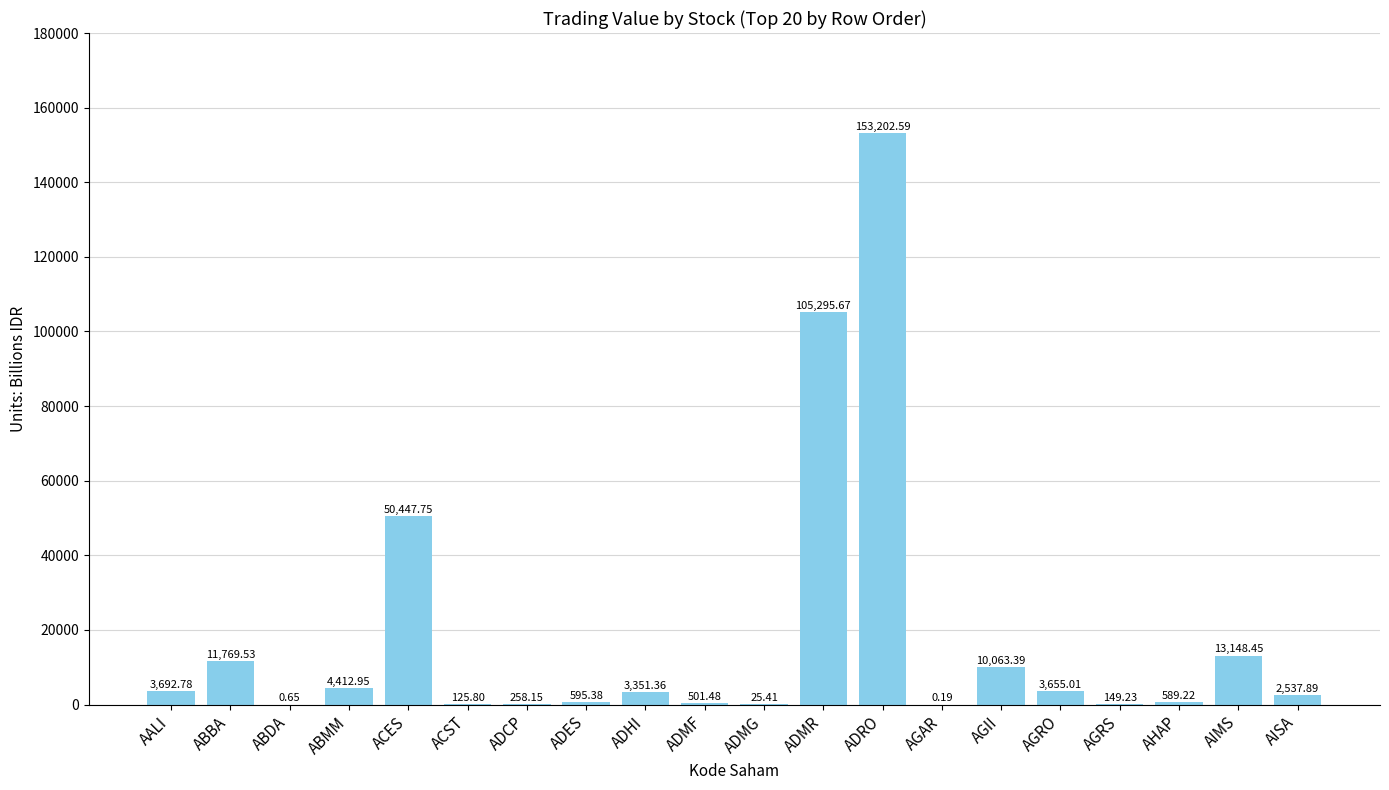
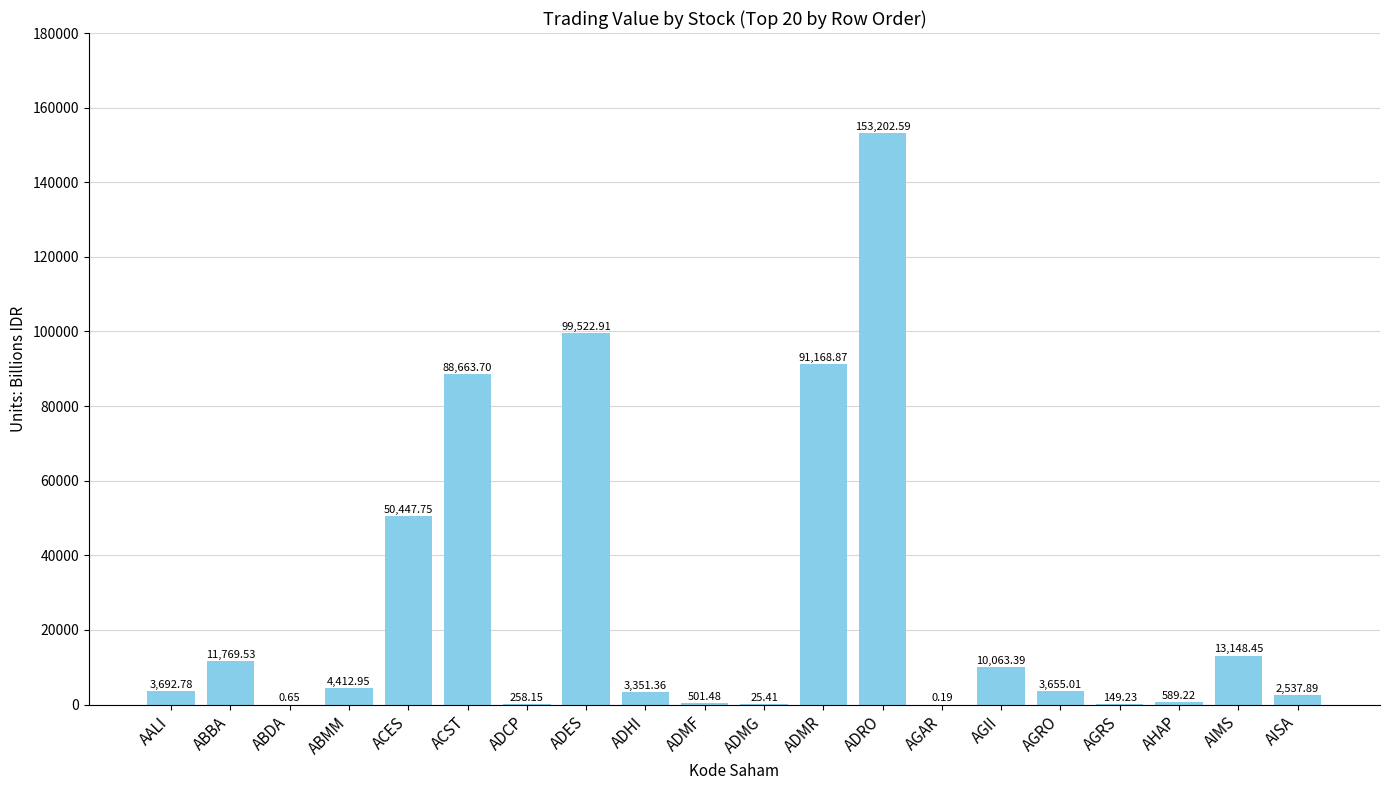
ACST: 125.80 -> 88,663.70
ADES: 595.38 -> 99,522.91
ADMR: 105,295.67 -> 91,168.87
